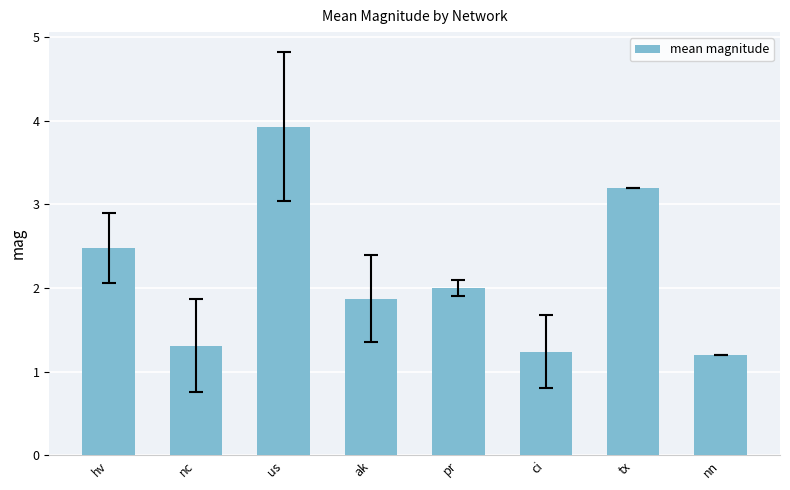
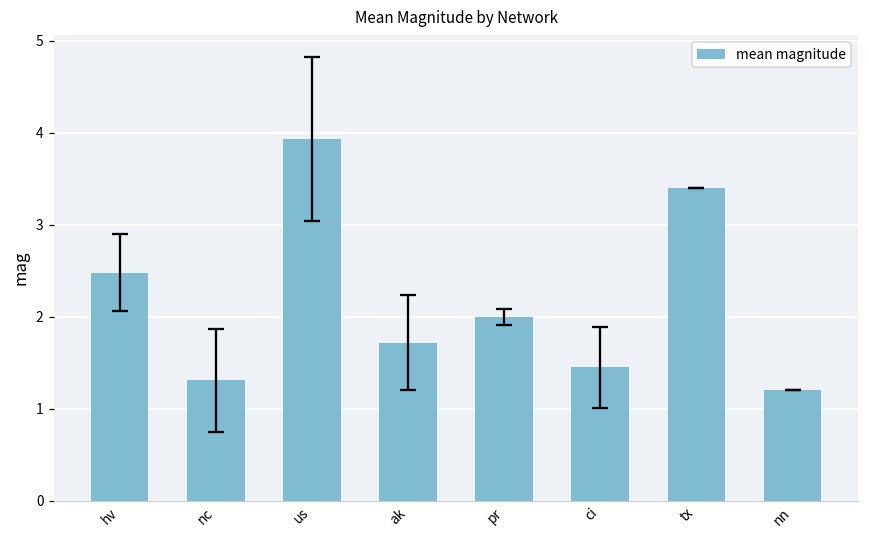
mean magnitude, ak: 1.9 -> 1.7
mean magnitude, ci: 1.2 -> 1.5
mean magnitude, tx: 3.2 -> 3.4
